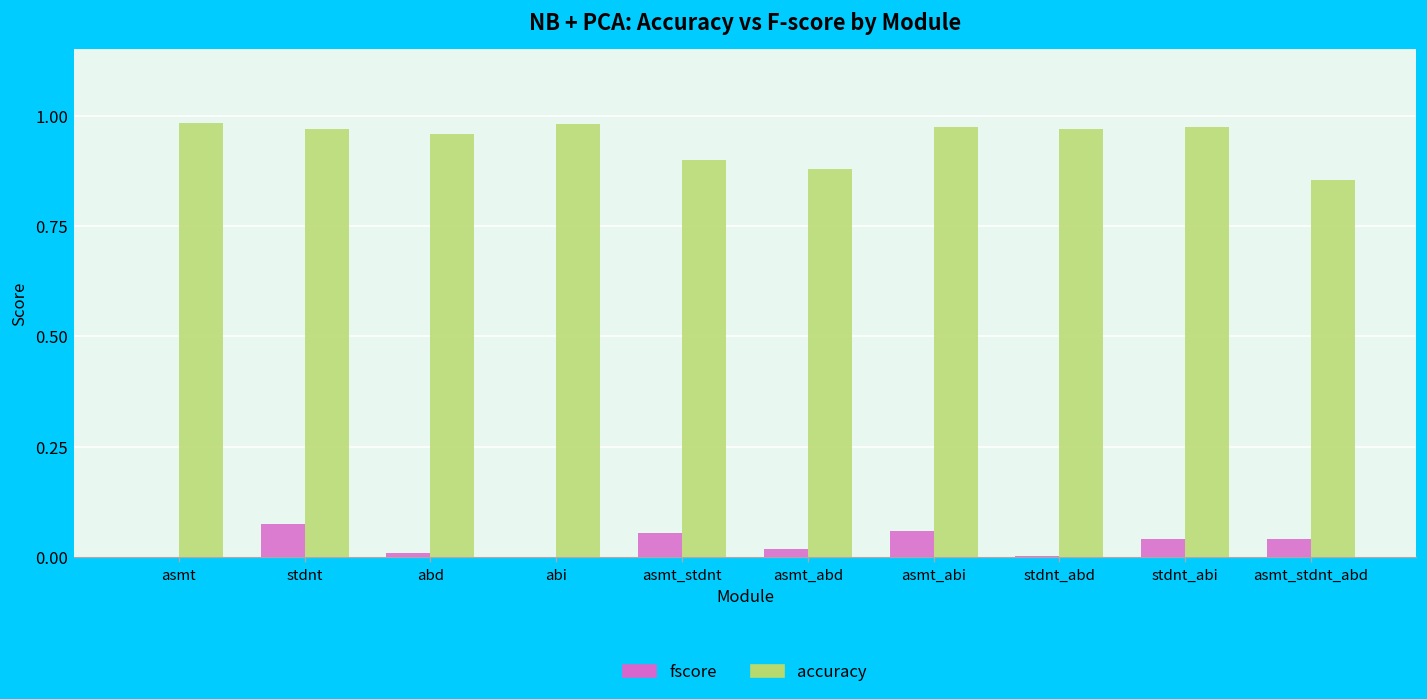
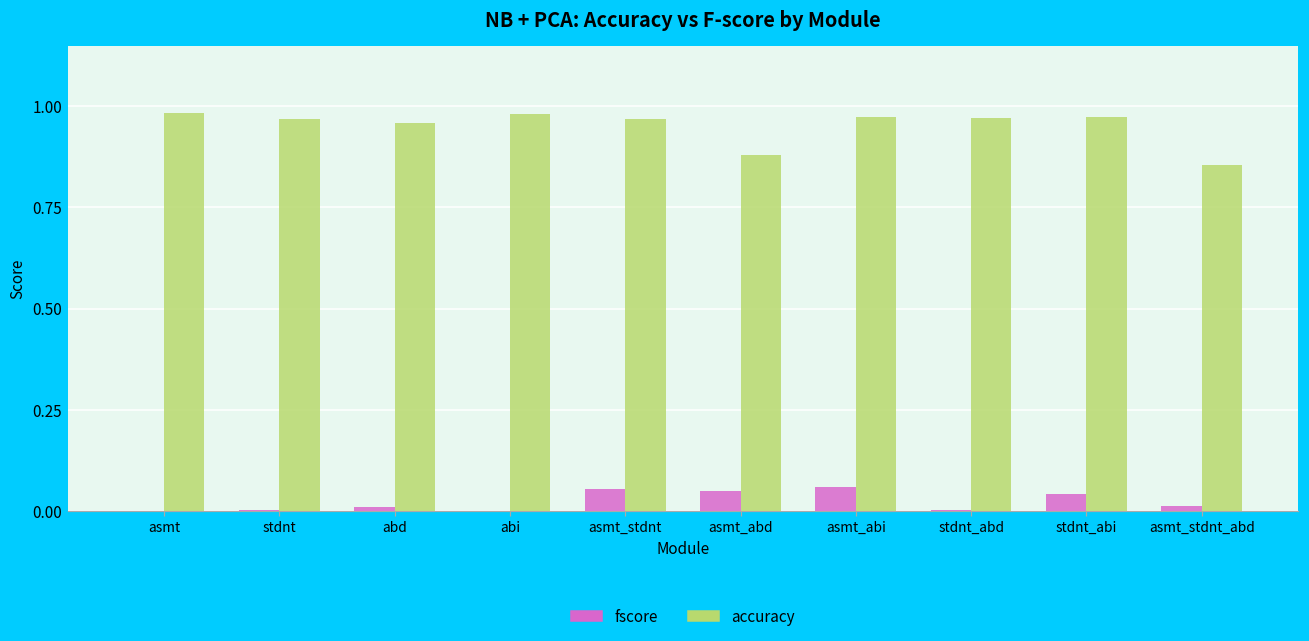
fscore, stdnt: 0.08 -> 0.00
accuracy, asmt_stdnt: 0.90 -> 0.97
fscore, asmt_abd: 0.02 -> 0.05
fscore, asmt_stdnt_abd: 0.04 -> 0.01
